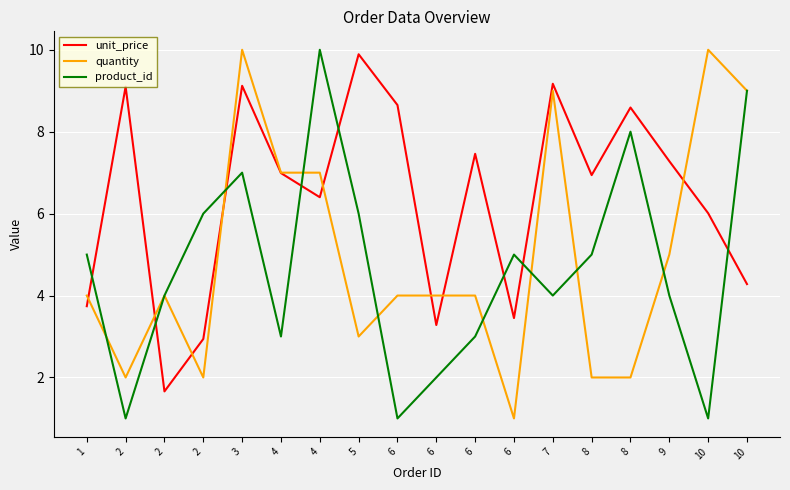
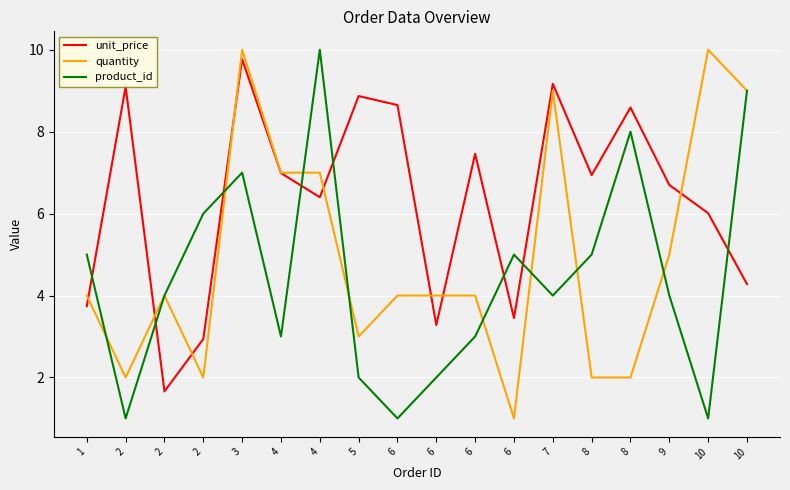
unit_price, 3: 9.1 -> 9.8
unit_price, 5: 9.9 -> 8.9
product_id, 5: 6 -> 2
unit_price, 9: 7.3 -> 6.7
